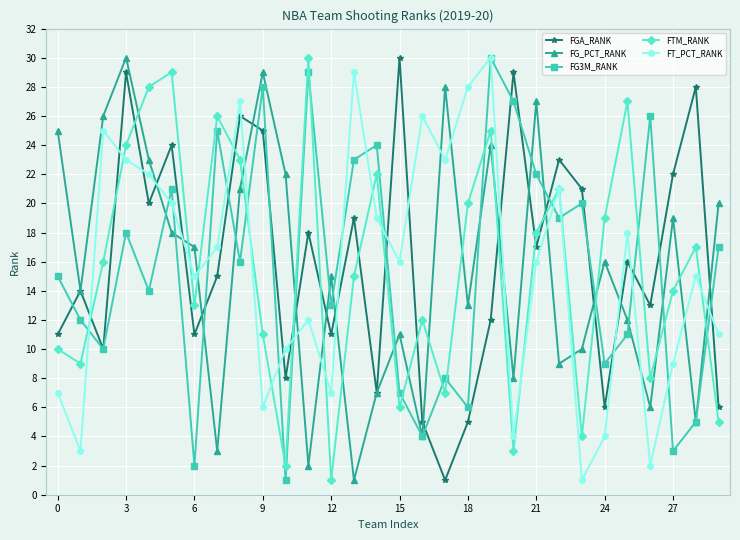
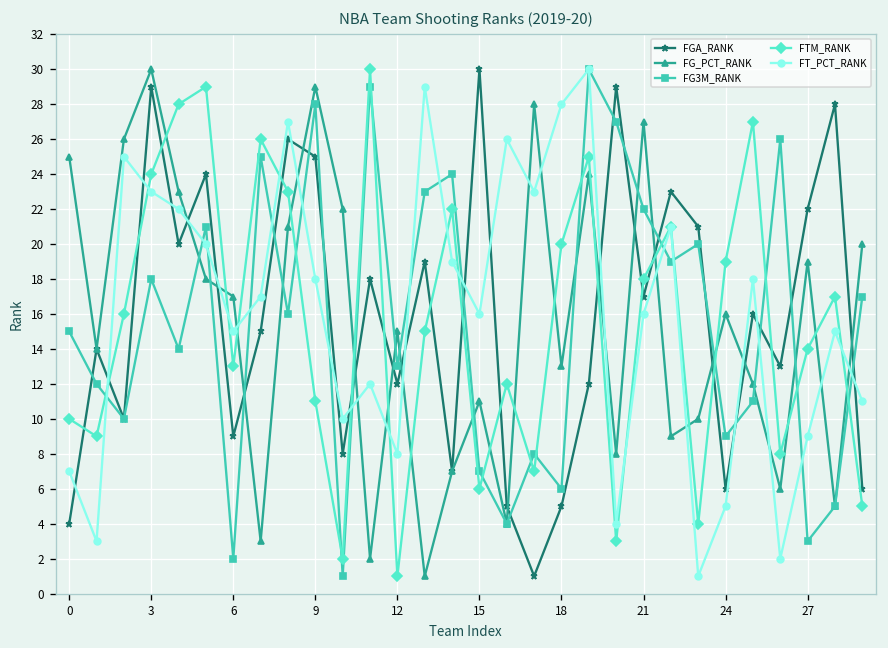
FGA_RANK, 0: 11 -> 4
FGA_RANK, 6: 11 -> 9
FT_PCT_RANK, 9: 6 -> 18
FGA_RANK, 12: 11 -> 12
FT_PCT_RANK, 12: 7 -> 8
FT_PCT_RANK, 24: 4 -> 5
